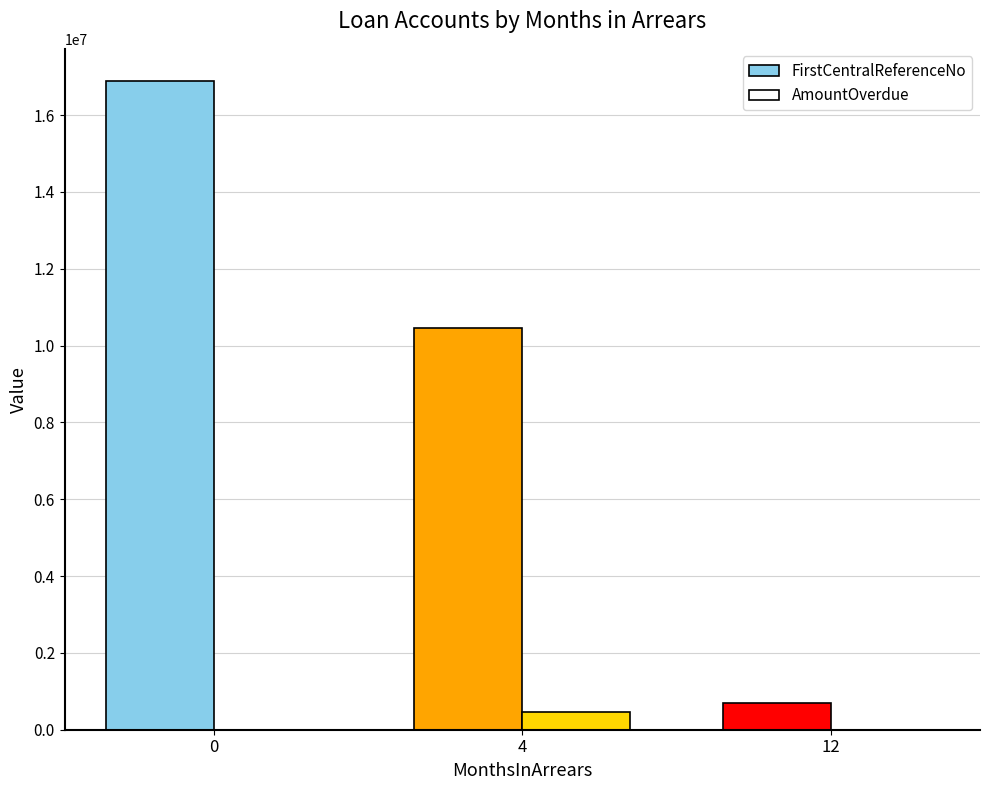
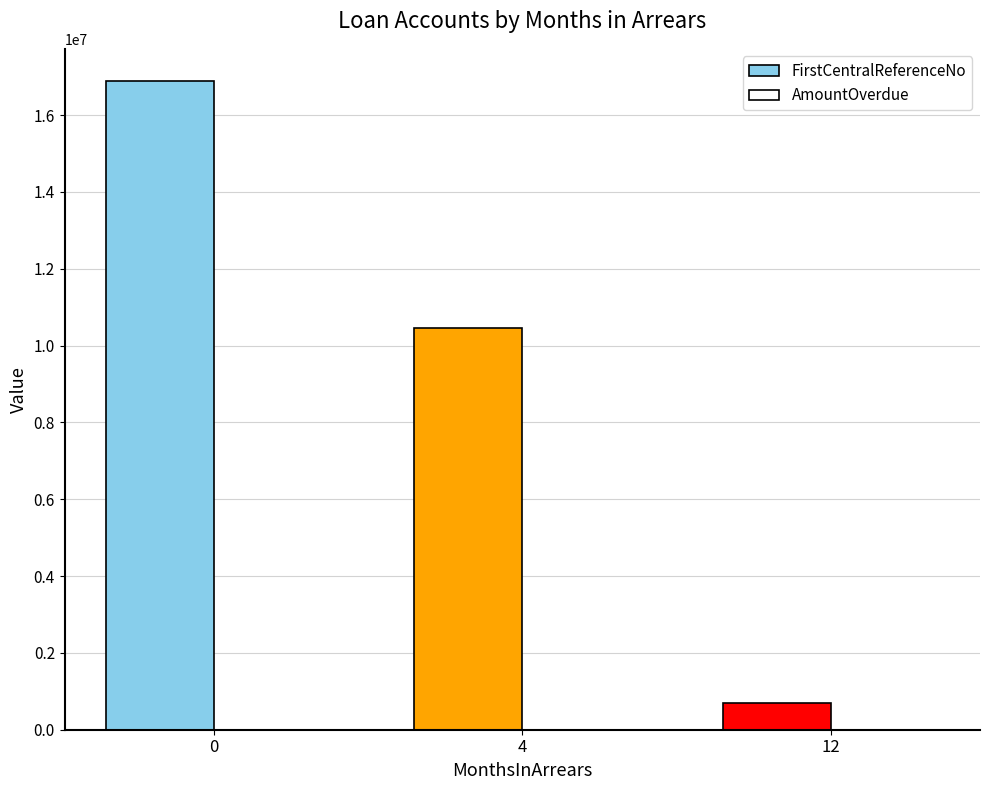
AmountOverdue, 4: 500000 -> 0
